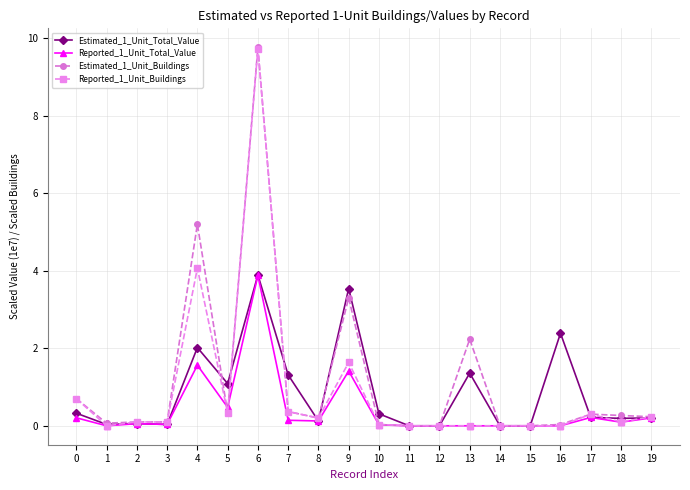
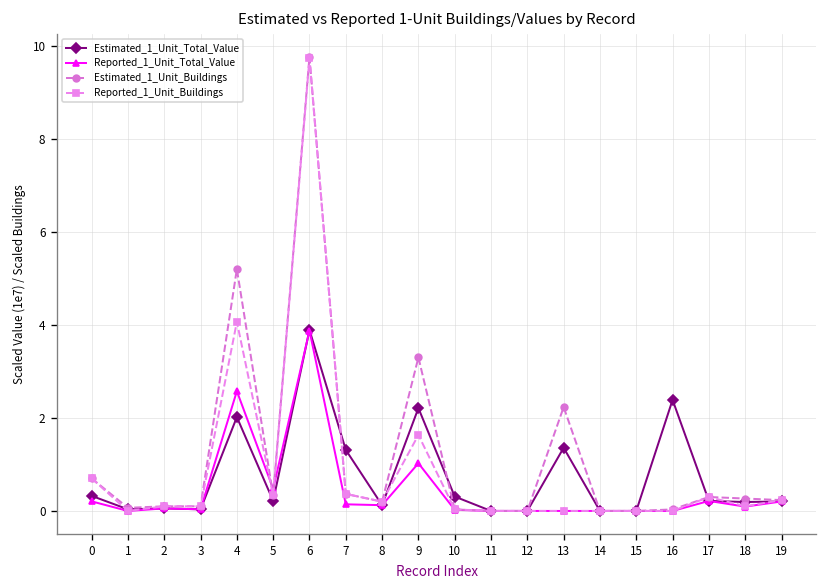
Reported_1_Unit_Total_Value, 4: 1.6 -> 2.6
Estimated_1_Unit_Total_Value, 5: 1.1 -> 0.2
Estimated_1_Unit_Total_Value, 9: 3.5 -> 2.2
Reported_1_Unit_Total_Value, 9: 1.4 -> 1.0
